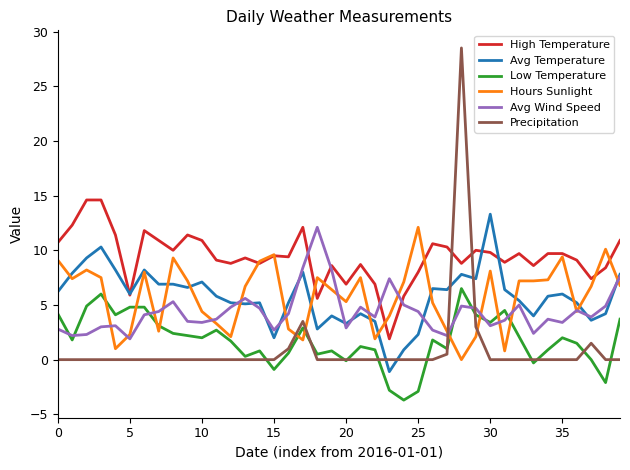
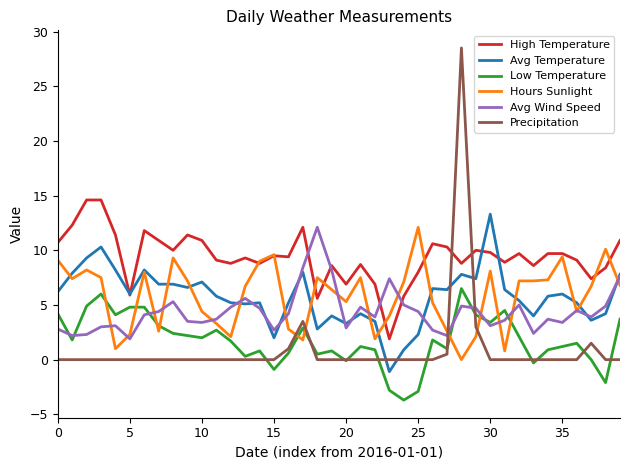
Low Temperature, 35: 2.0 -> 1.2
